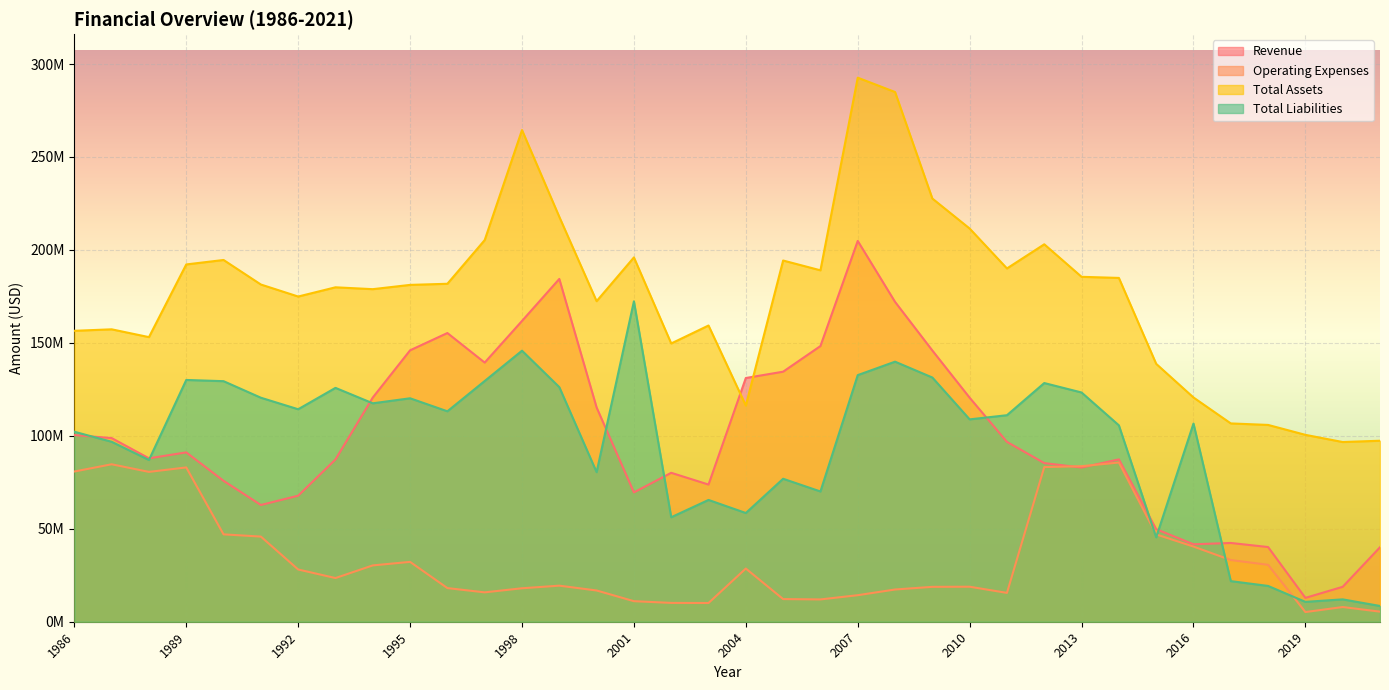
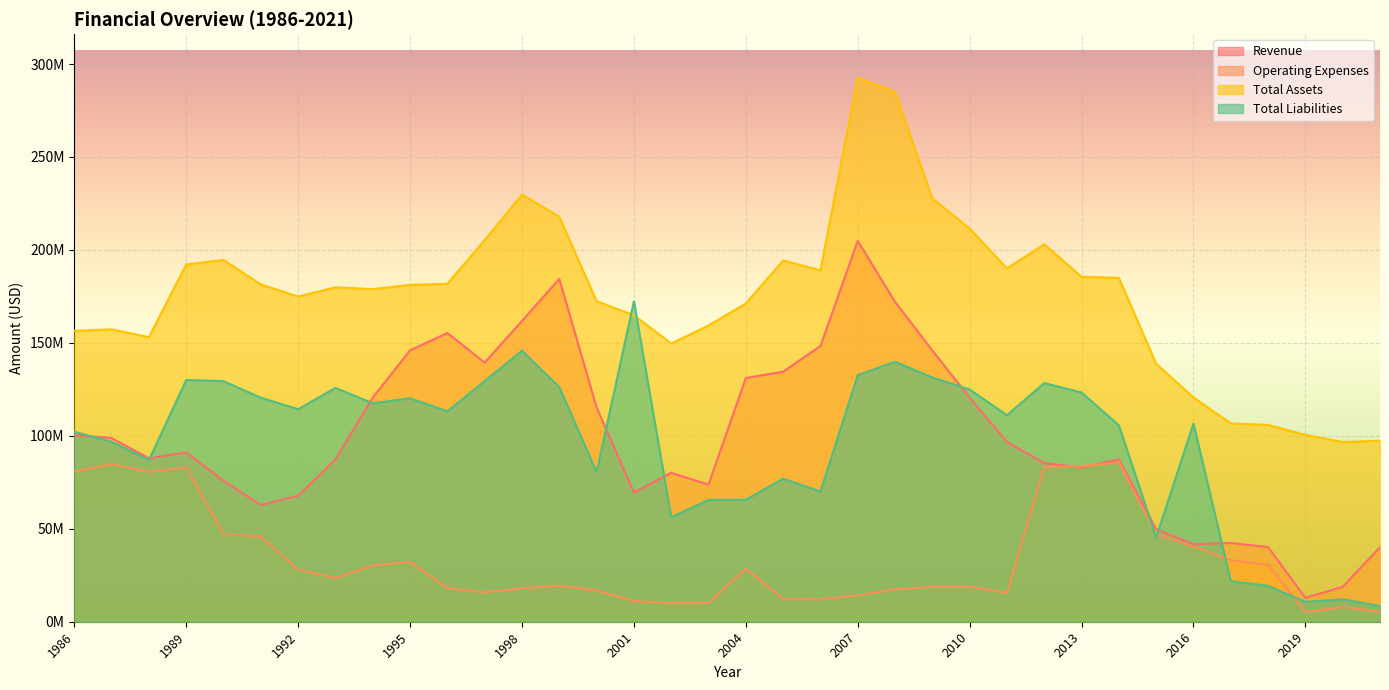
Total Assets, 1998: 264000000 -> 230000000
Total Assets, 2001: 196000000 -> 165000000
Total Assets, 2004: 116000000 -> 171000000
Total Liabilities, 2004: 58000000 -> 66000000
Total Liabilities, 2010: 109000000 -> 125000000
